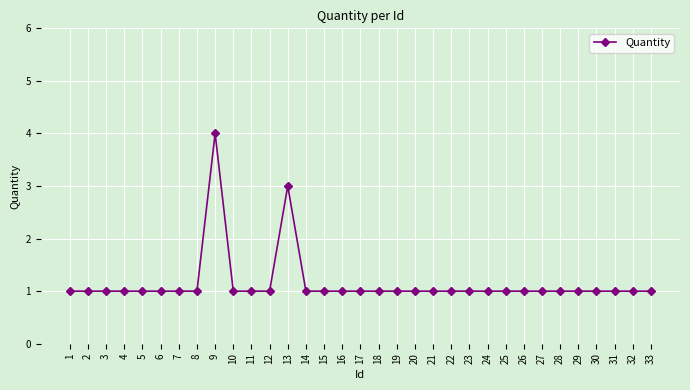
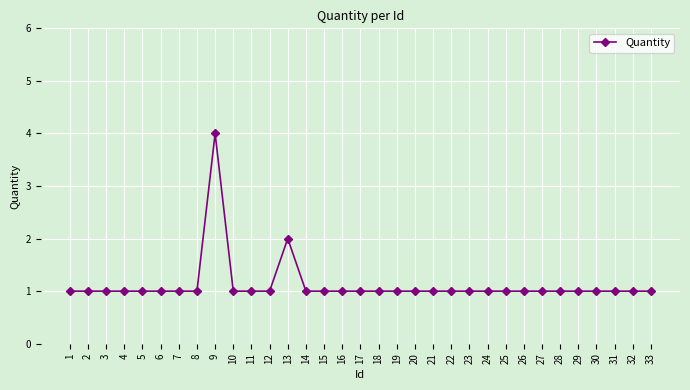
13: 3 -> 2
